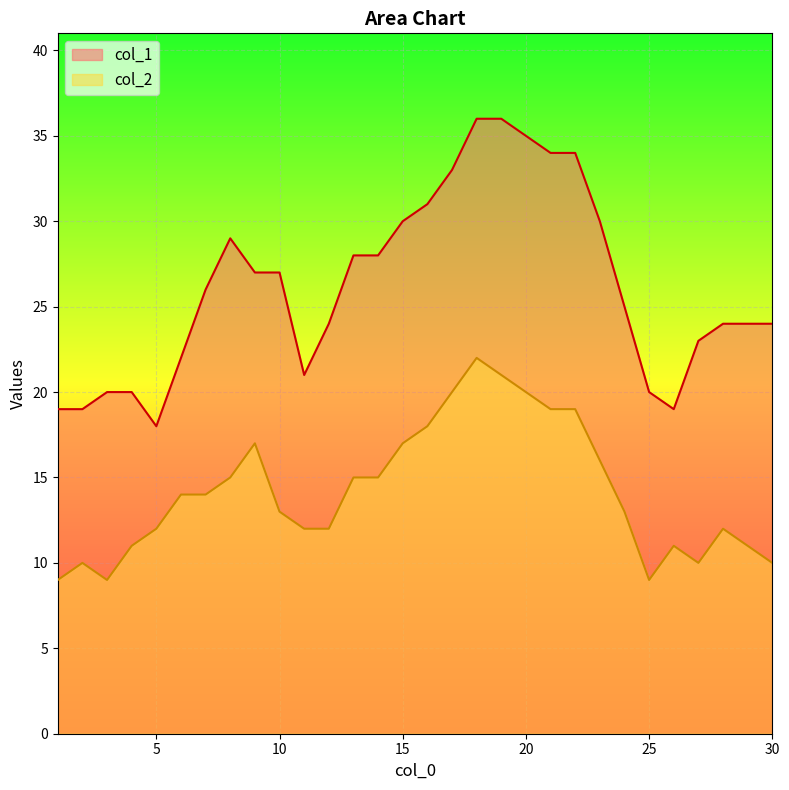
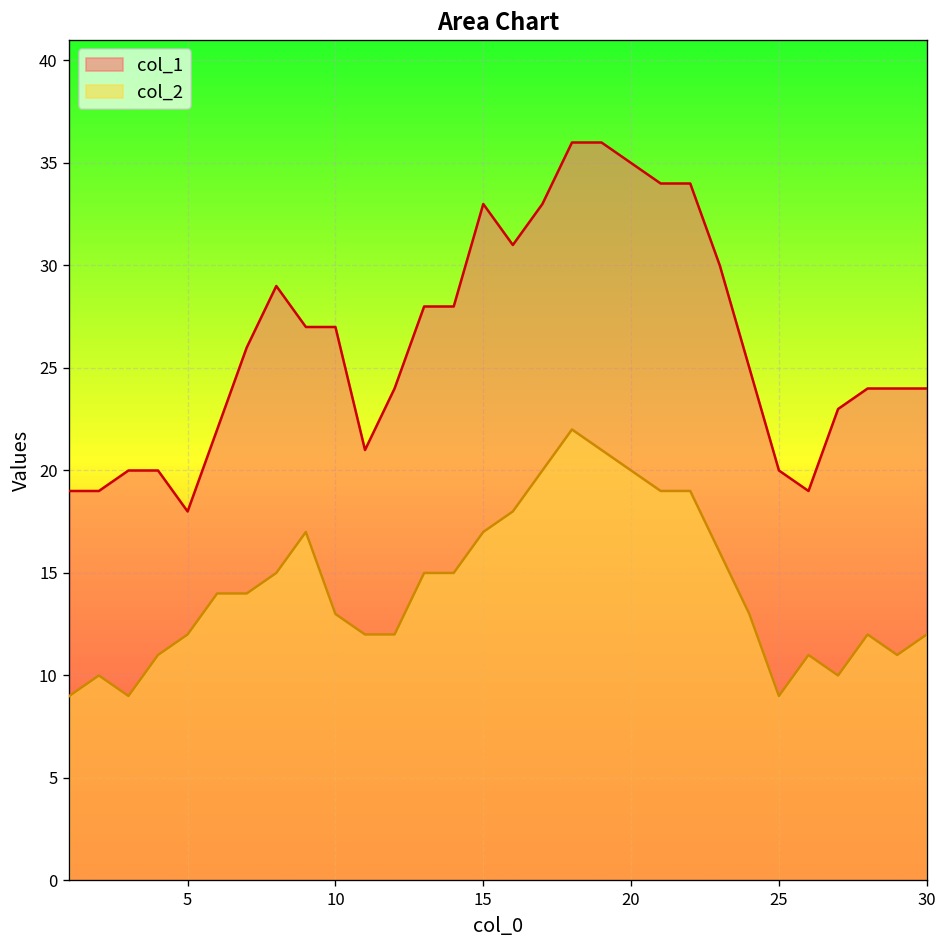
col_1, 15: 30 -> 33
col_2, 30: 10 -> 12
